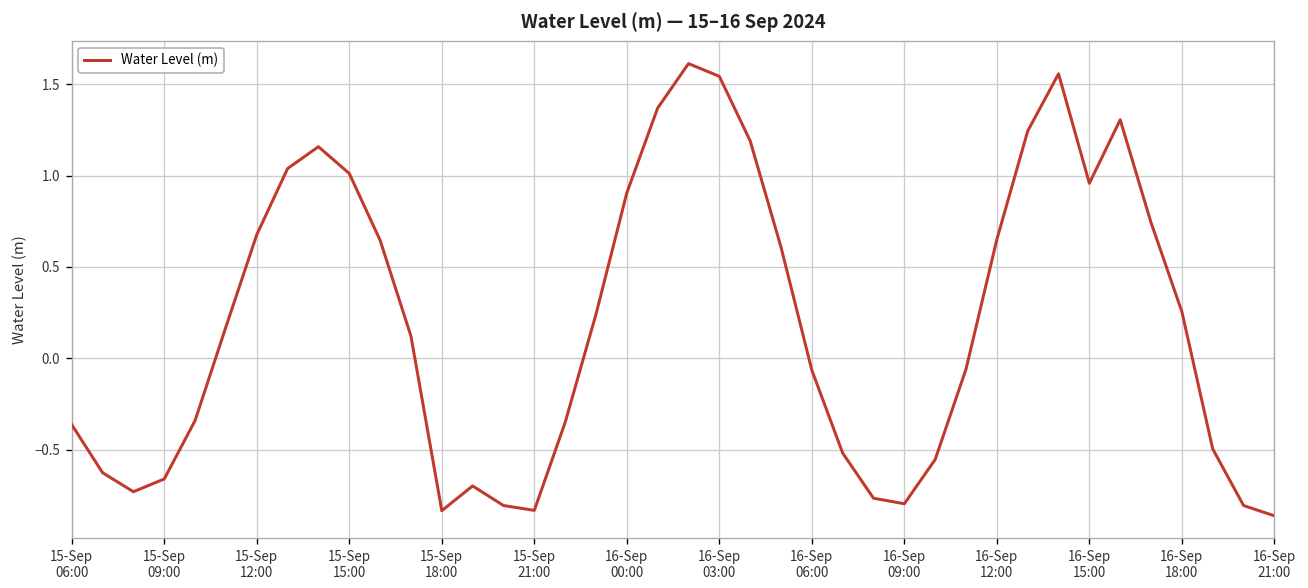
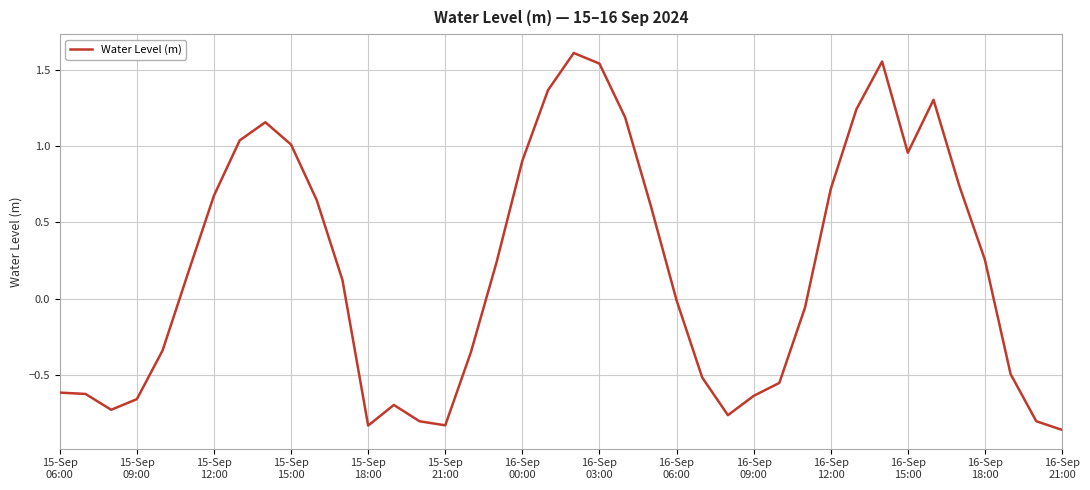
15-Sep 06:00: -0.36 -> -0.62
16-Sep 06:00: -0.07 -> -0.01
16-Sep 09:00: -0.80 -> -0.64
16-Sep 12:00: 0.65 -> 0.72
